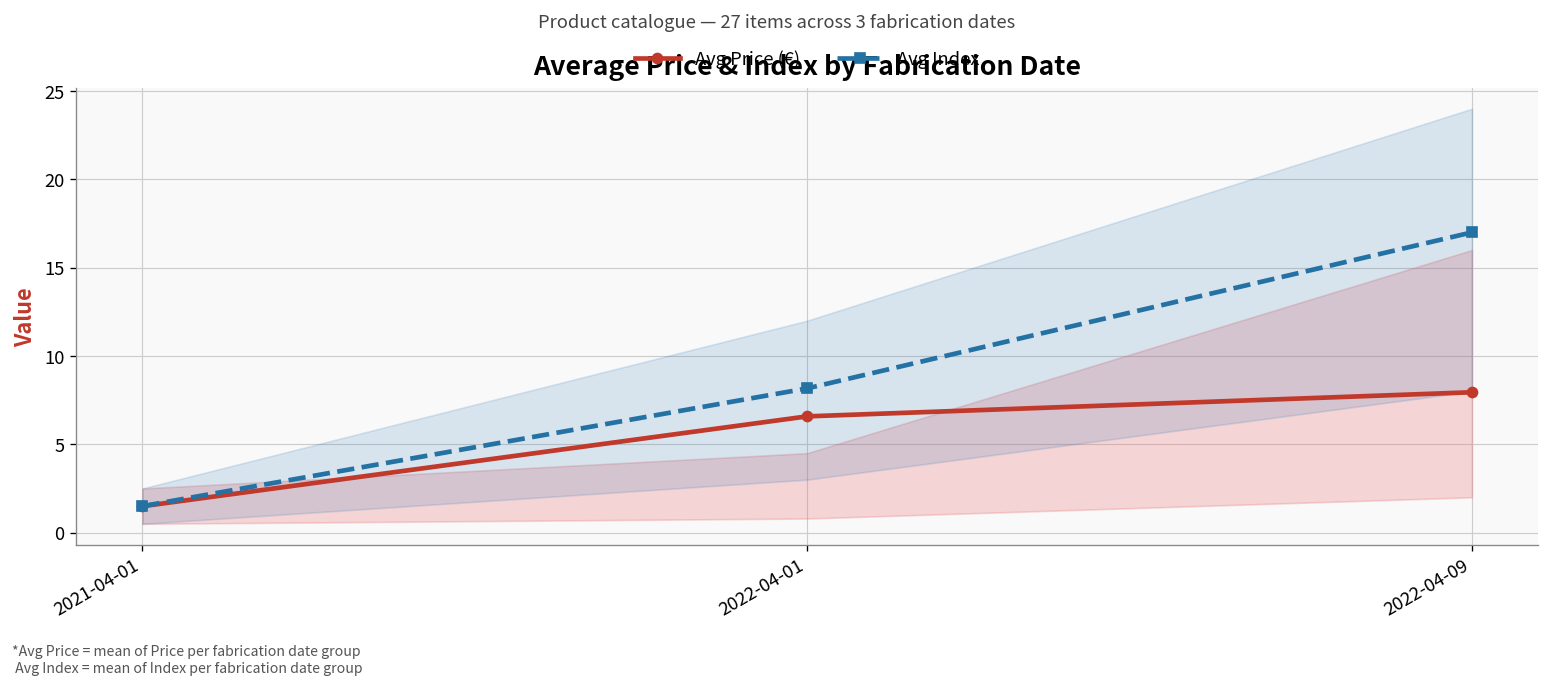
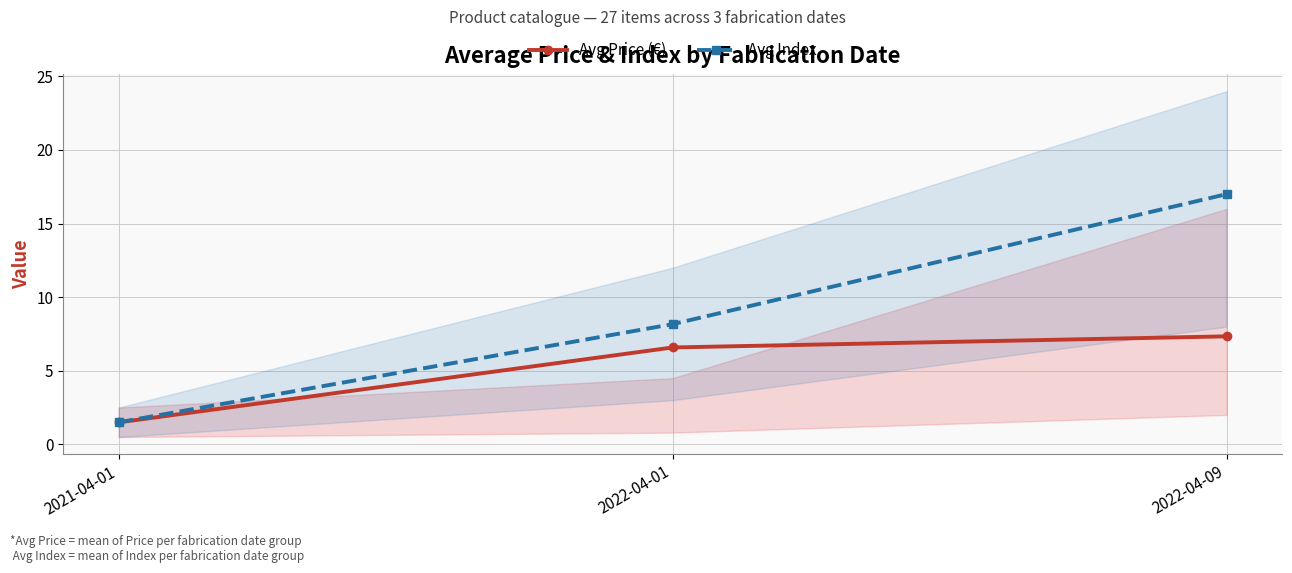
Avg Price (€), 2022-04-09: 7.9 -> 7.3
